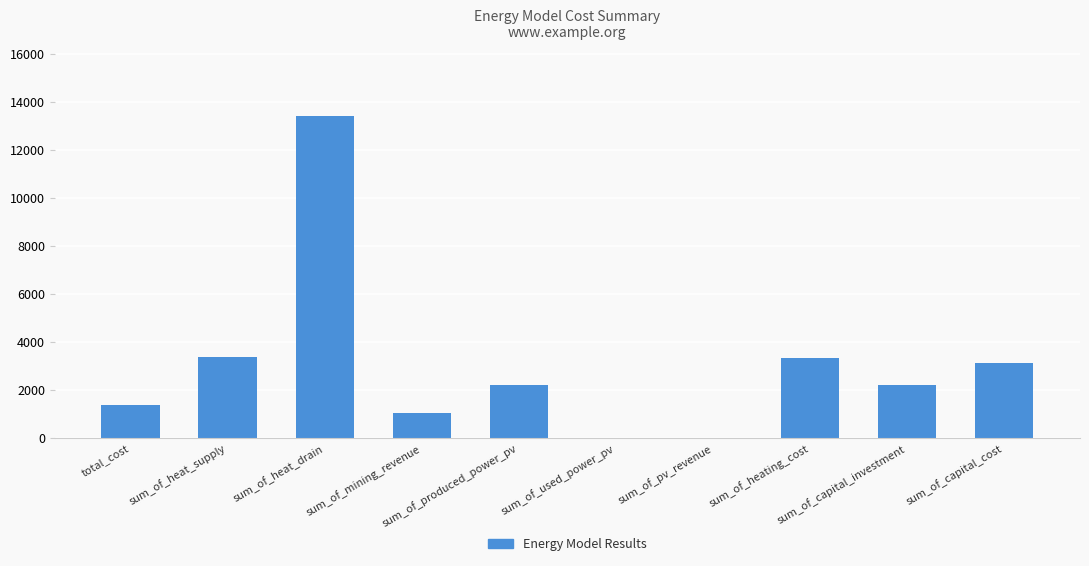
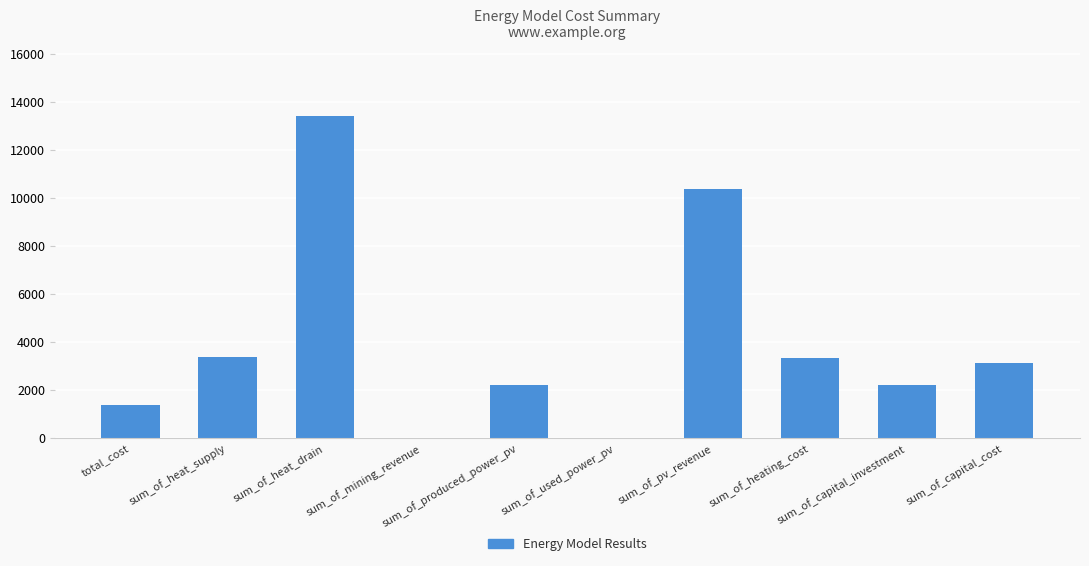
sum_of_mining_revenue: 1100 -> 0
sum_of_pv_revenue: 0 -> 10400
